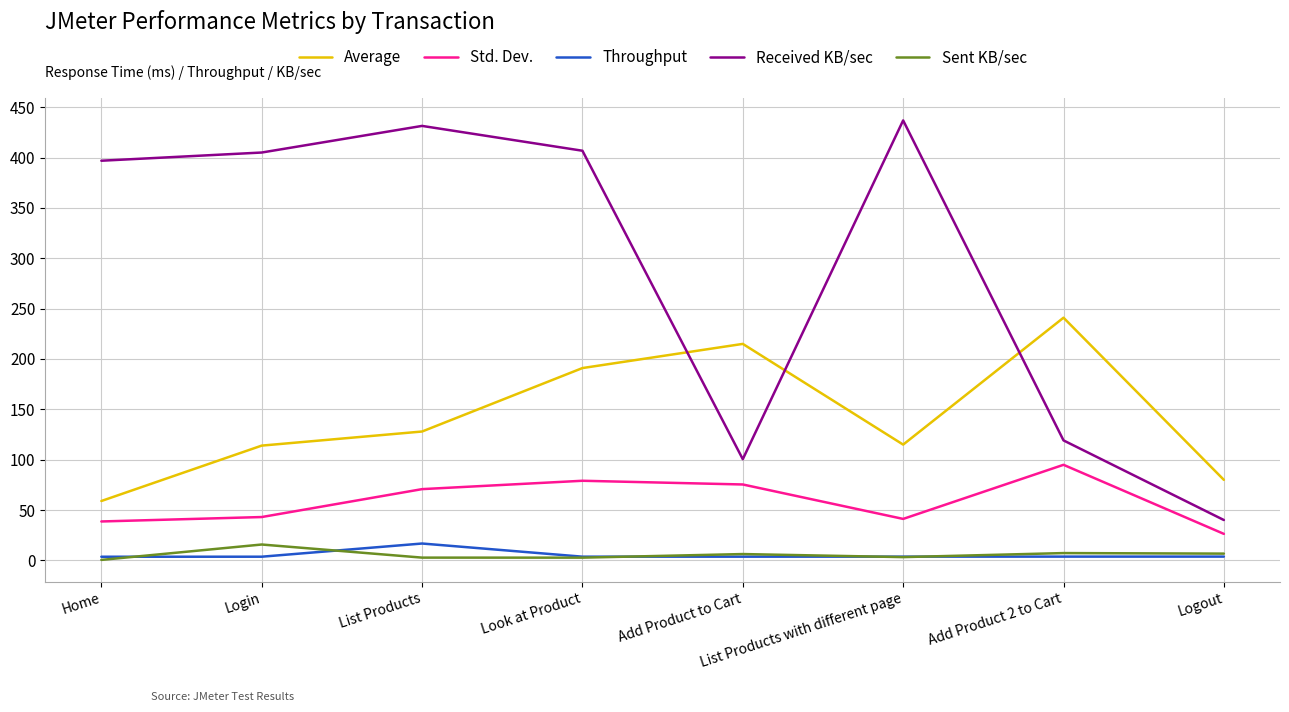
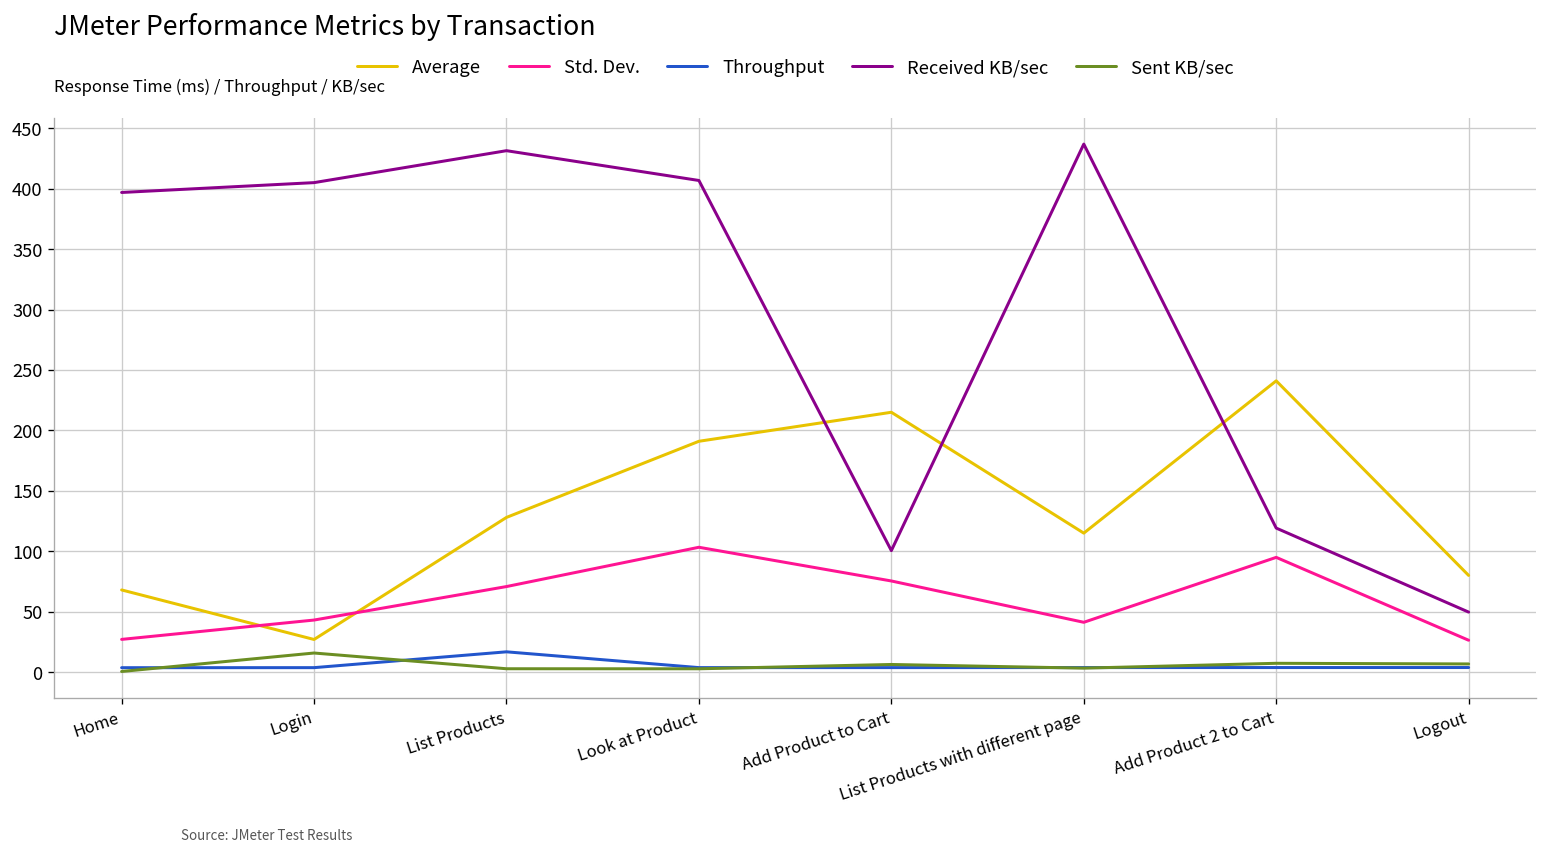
Average, Home: 59 -> 68
Std. Dev., Home: 39 -> 27
Average, Login: 114 -> 27
Std. Dev., Look at Product: 79 -> 103
Received KB/sec, Logout: 40 -> 50
